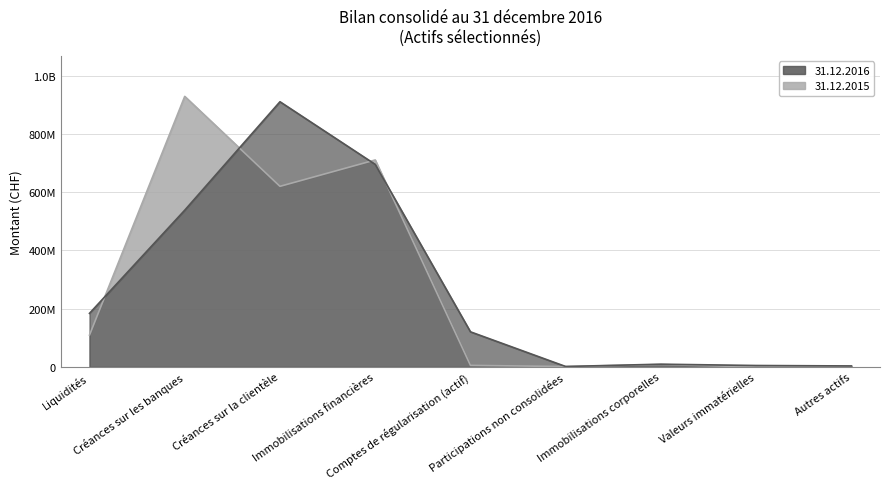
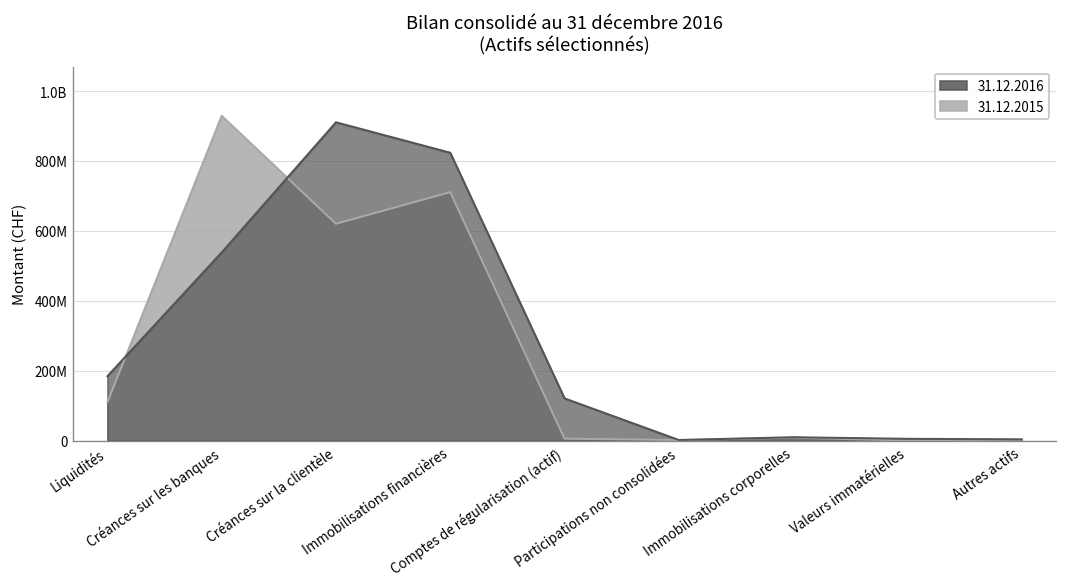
31.12.2016, Immobilisations financières: 700000000 -> 820000000
